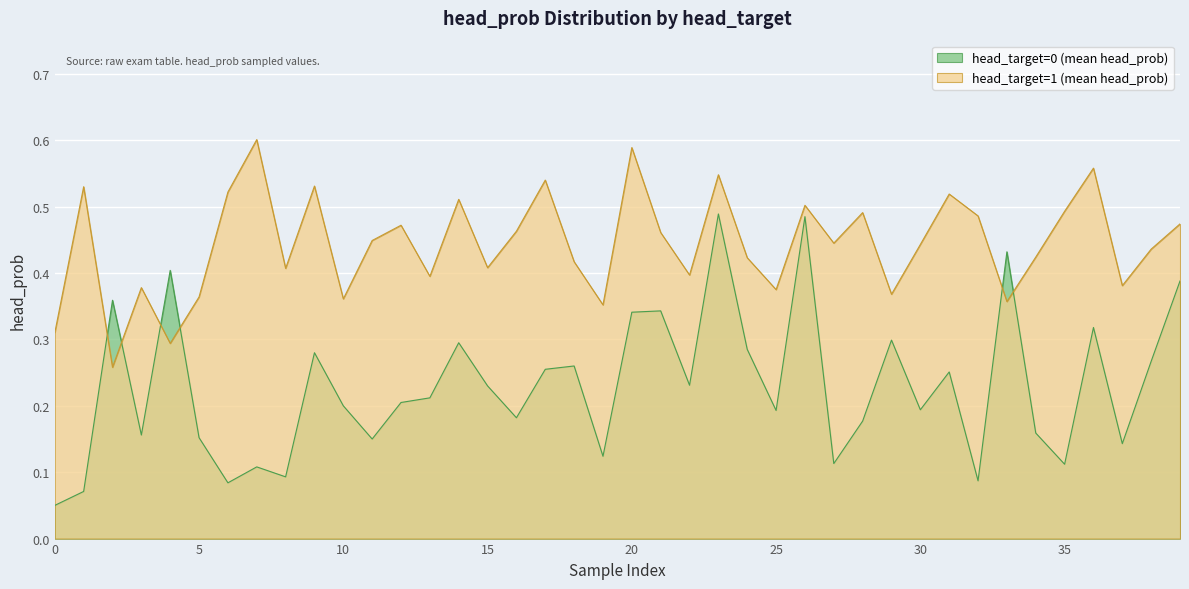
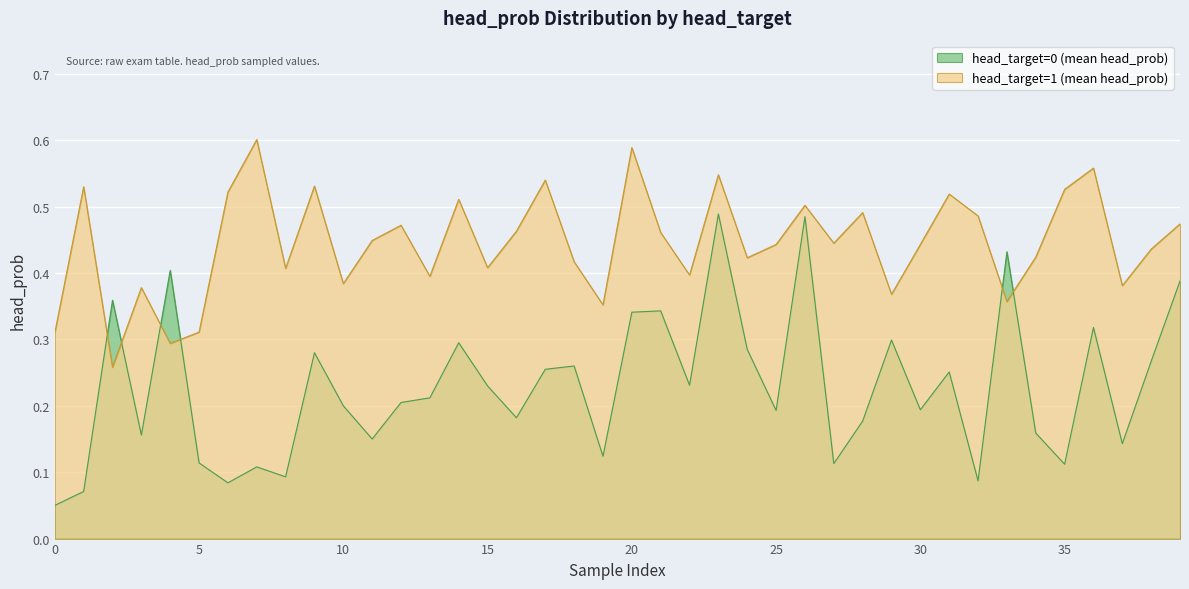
head_target=0 (mean head_prob), 5: 0.15 -> 0.11
head_target=1 (mean head_prob), 5: 0.36 -> 0.31
head_target=1 (mean head_prob), 10: 0.36 -> 0.38
head_target=1 (mean head_prob), 25: 0.38 -> 0.44
head_target=1 (mean head_prob), 35: 0.49 -> 0.53
